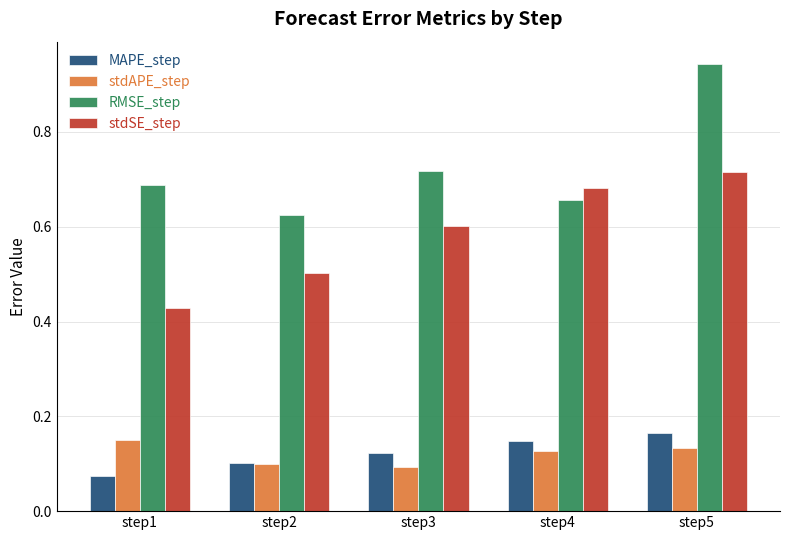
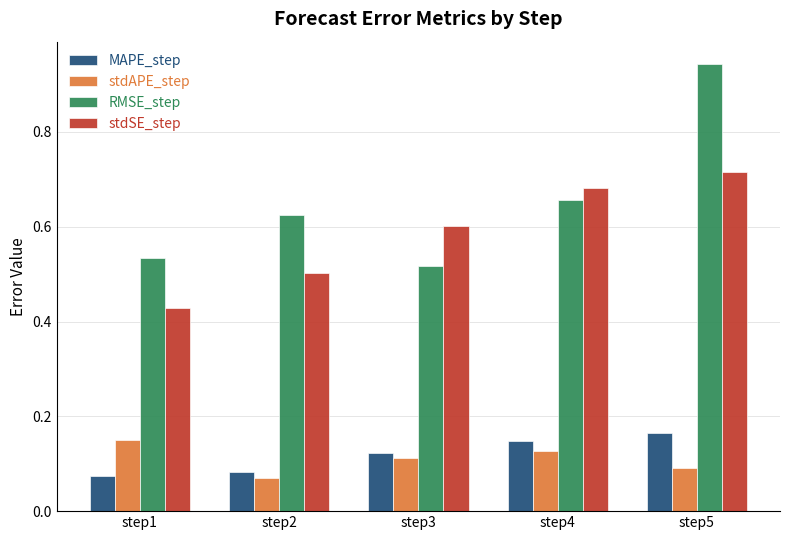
RMSE_step, step1: 0.69 -> 0.53
MAPE_step, step2: 0.10 -> 0.08
stdAPE_step, step2: 0.10 -> 0.07
stdAPE_step, step3: 0.09 -> 0.11
RMSE_step, step3: 0.72 -> 0.52
stdAPE_step, step5: 0.13 -> 0.09
